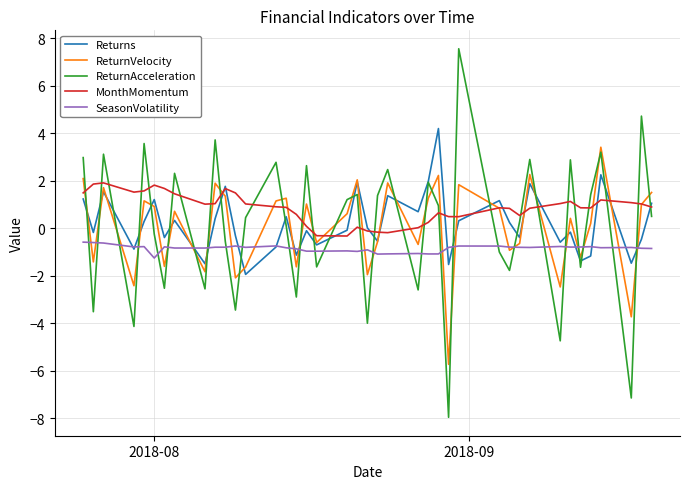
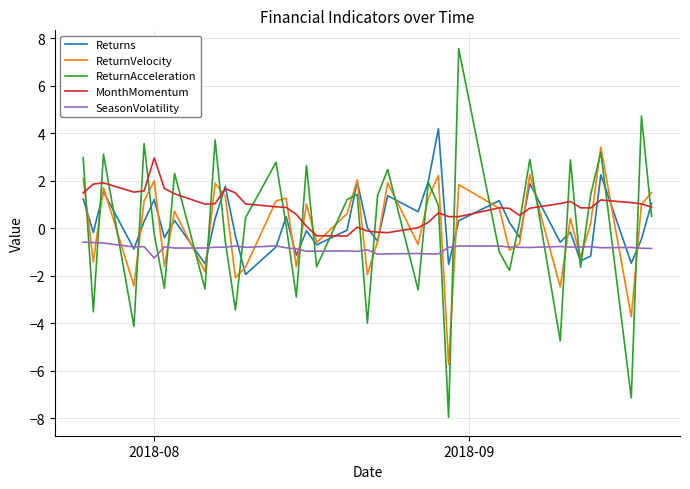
ReturnVelocity, 2018-08: 0.9 -> 2.0
MonthMomentum, 2018-08: 1.8 -> 3.0
